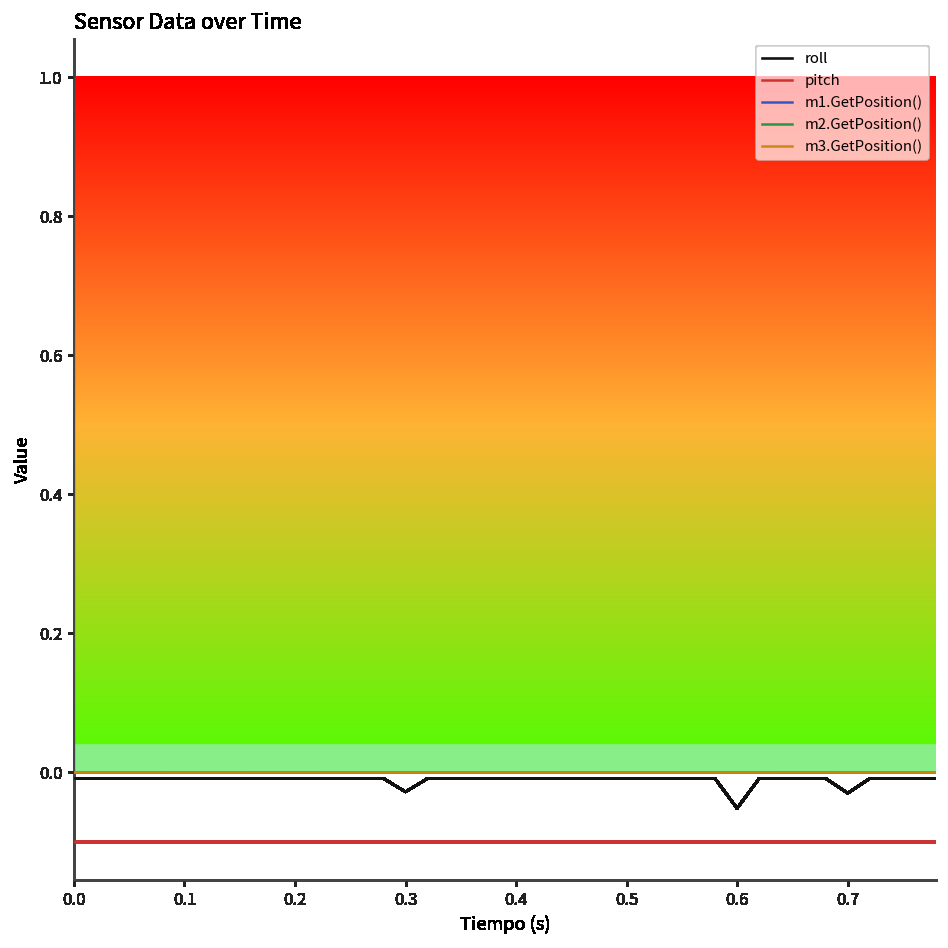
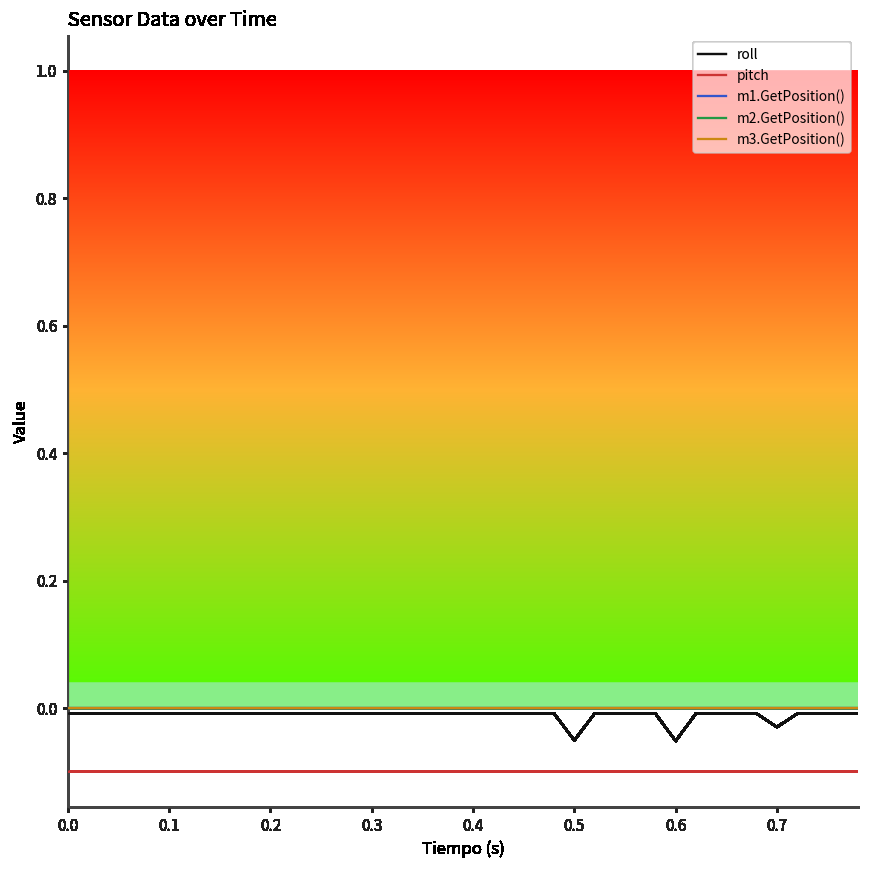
roll, 0.3: -0.03 -> -0.01
roll, 0.5: -0.01 -> -0.05
